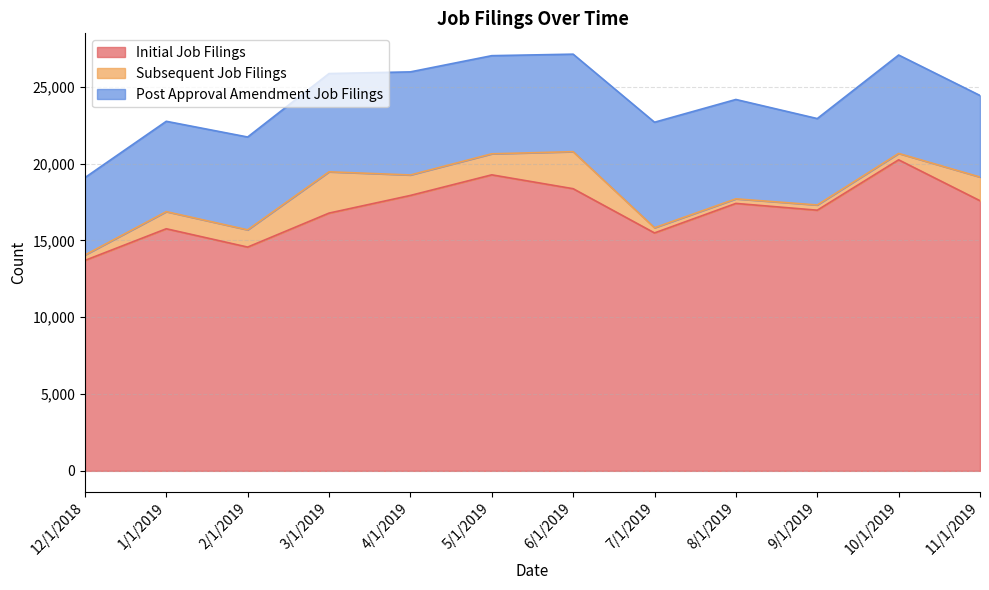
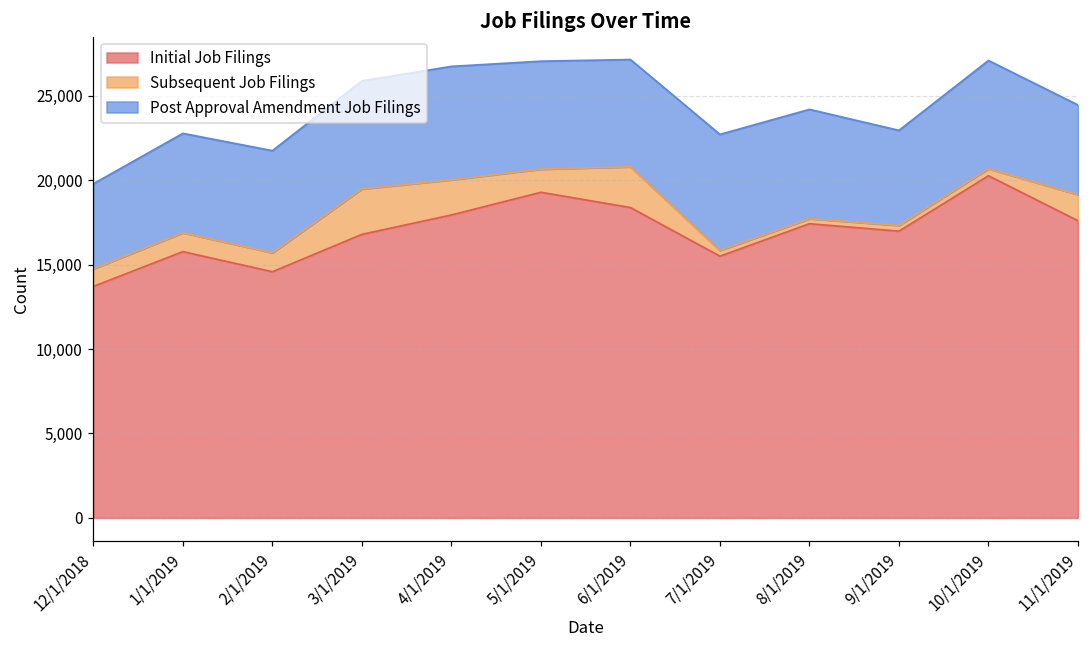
Subsequent Job Filings, 12/1/2018: 400 -> 1,000
Subsequent Job Filings, 4/1/2019: 1,300 -> 2,100
